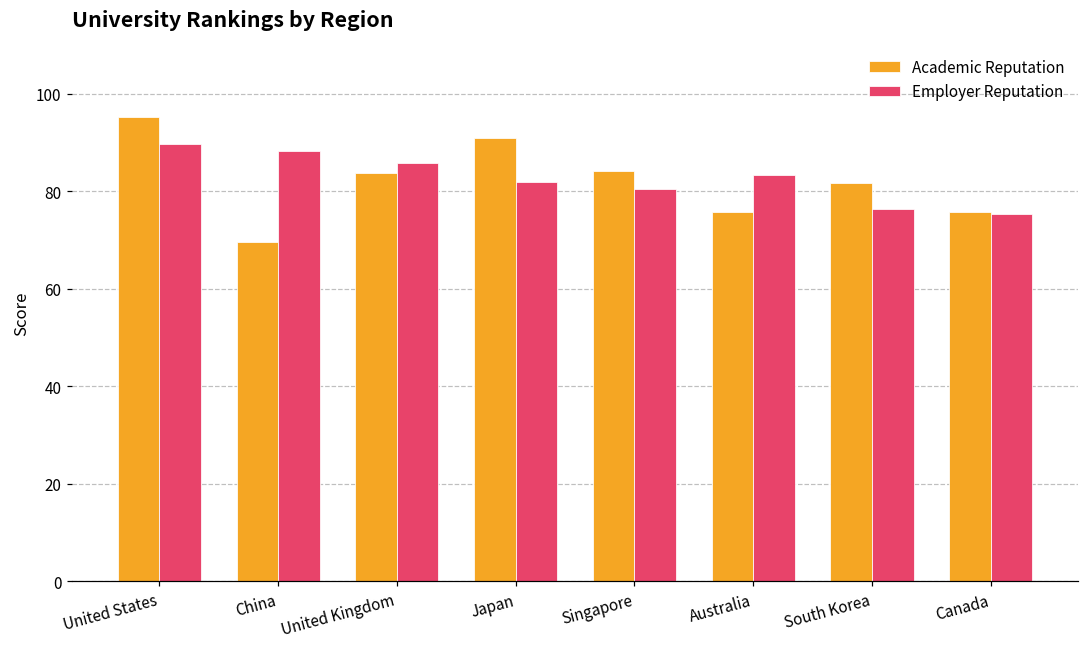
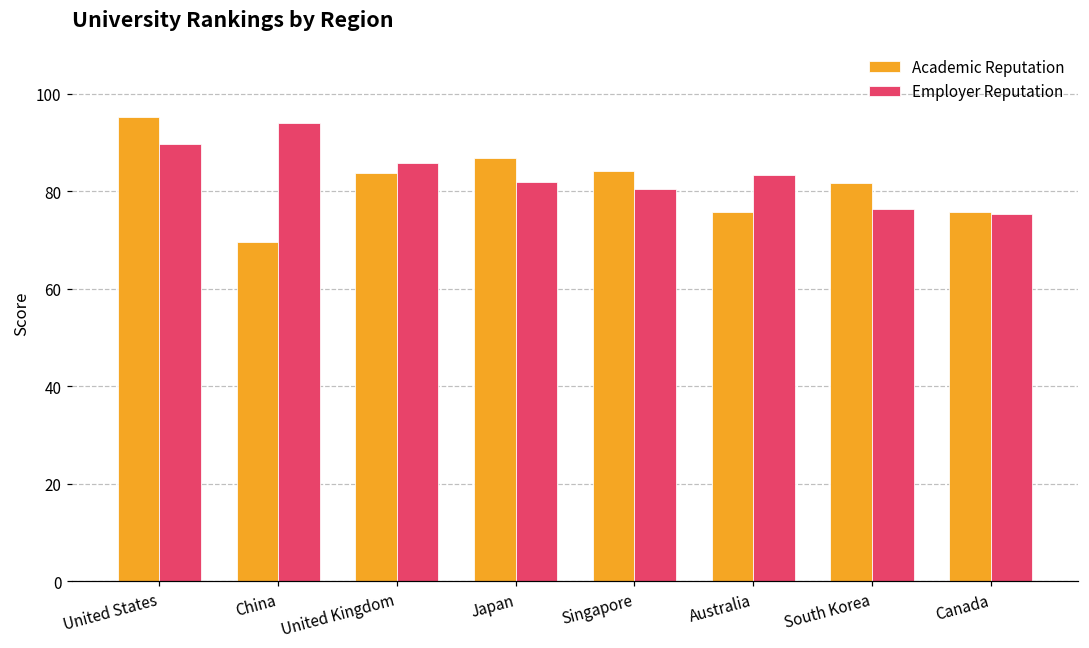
Employer Reputation, China: 88 -> 94
Academic Reputation, Japan: 91 -> 87
